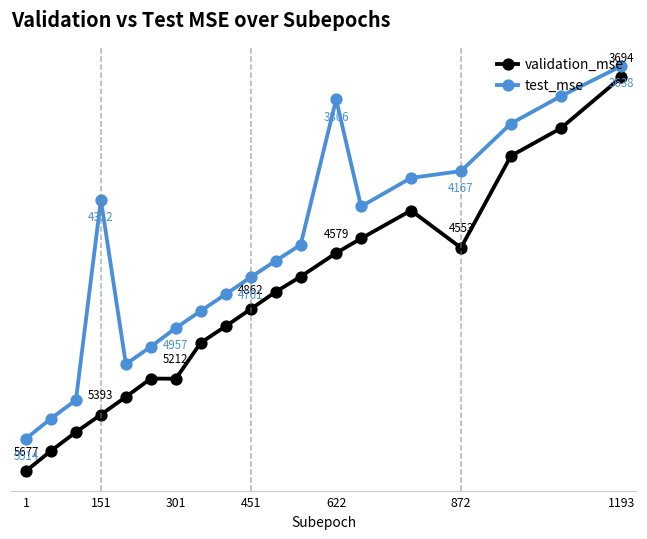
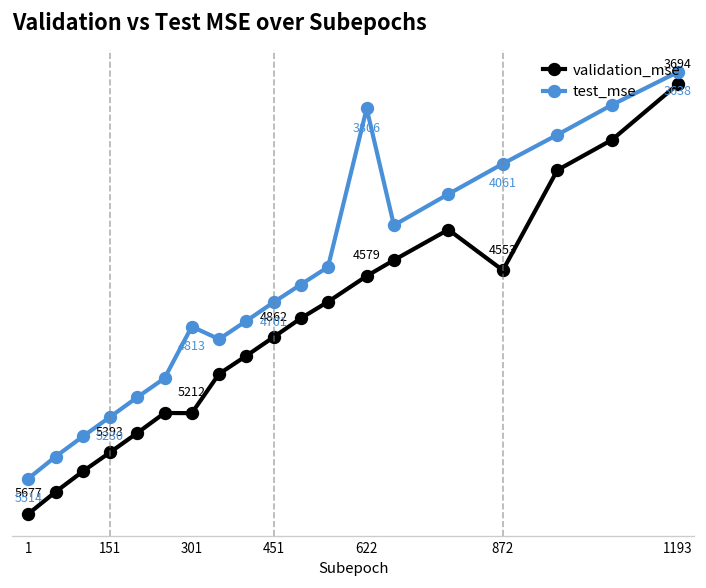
test_mse, 151: 4312 -> 5230
test_mse, 301: 4957 -> 4813
test_mse, 872: 4167 -> 4061
